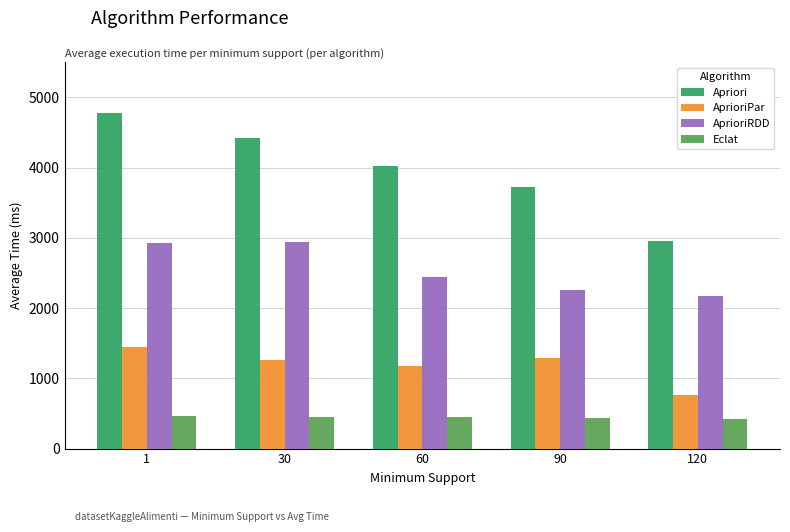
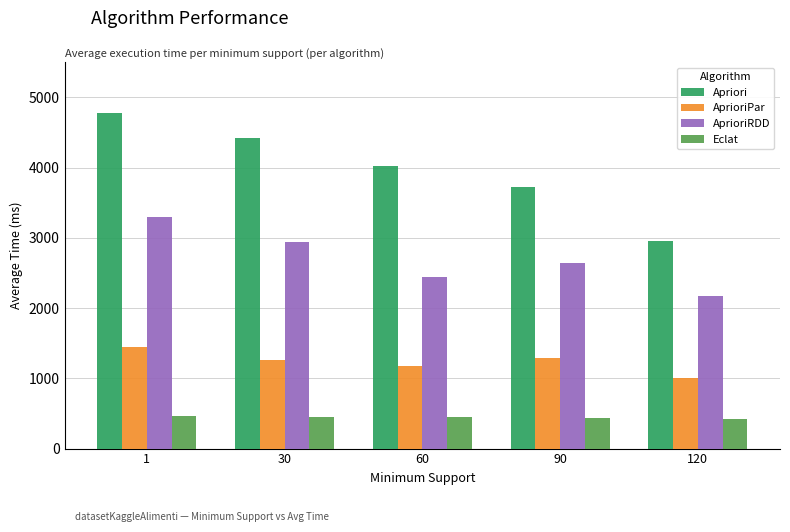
AprioriRDD, 1: 2900 -> 3300
AprioriRDD, 90: 2300 -> 2600
AprioriPar, 120: 800 -> 1000
